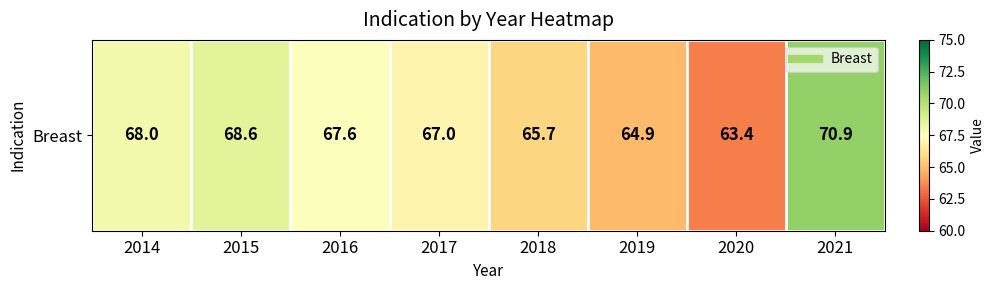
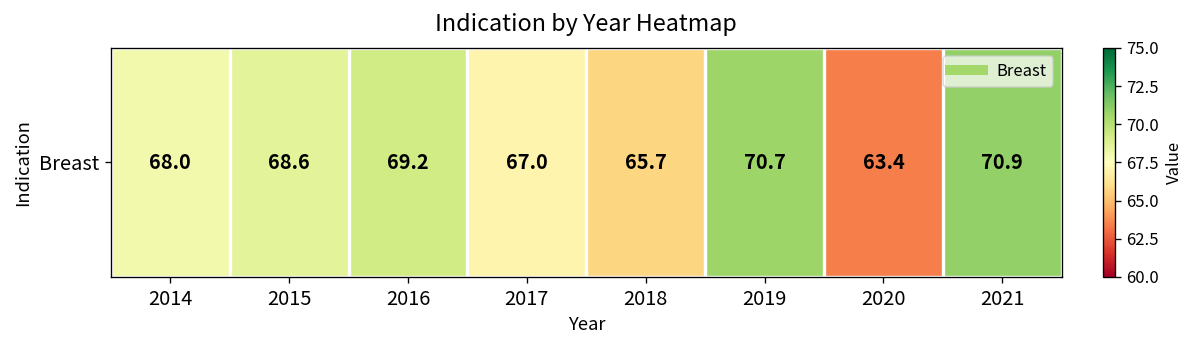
Breast, 2016: 67.6 -> 69.2
Breast, 2019: 64.9 -> 70.7
